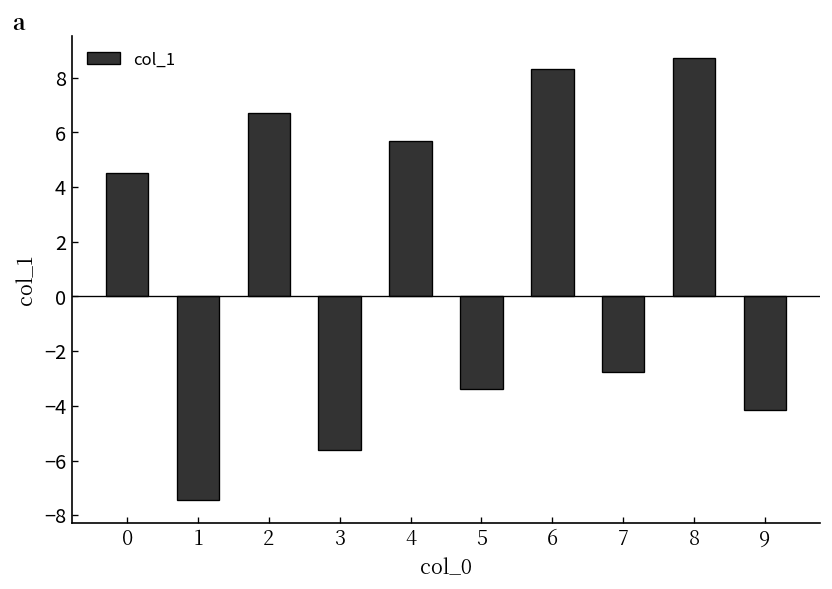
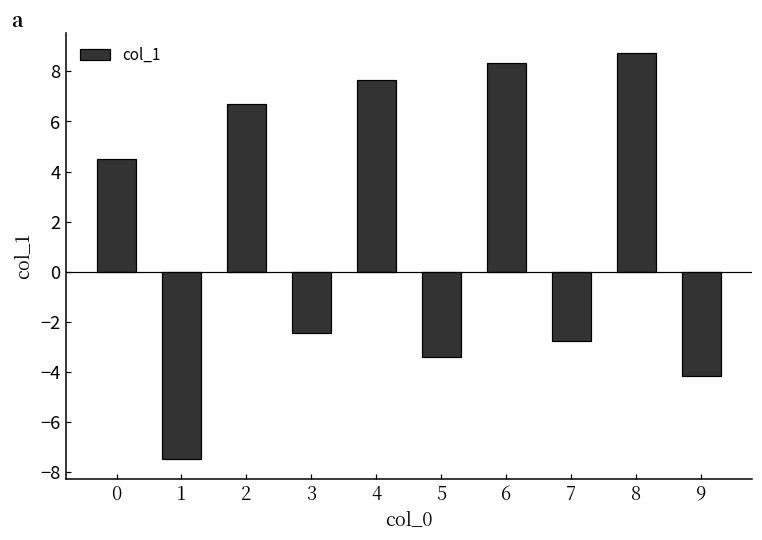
3: -5.6 -> -2.4
4: 5.7 -> 7.6
